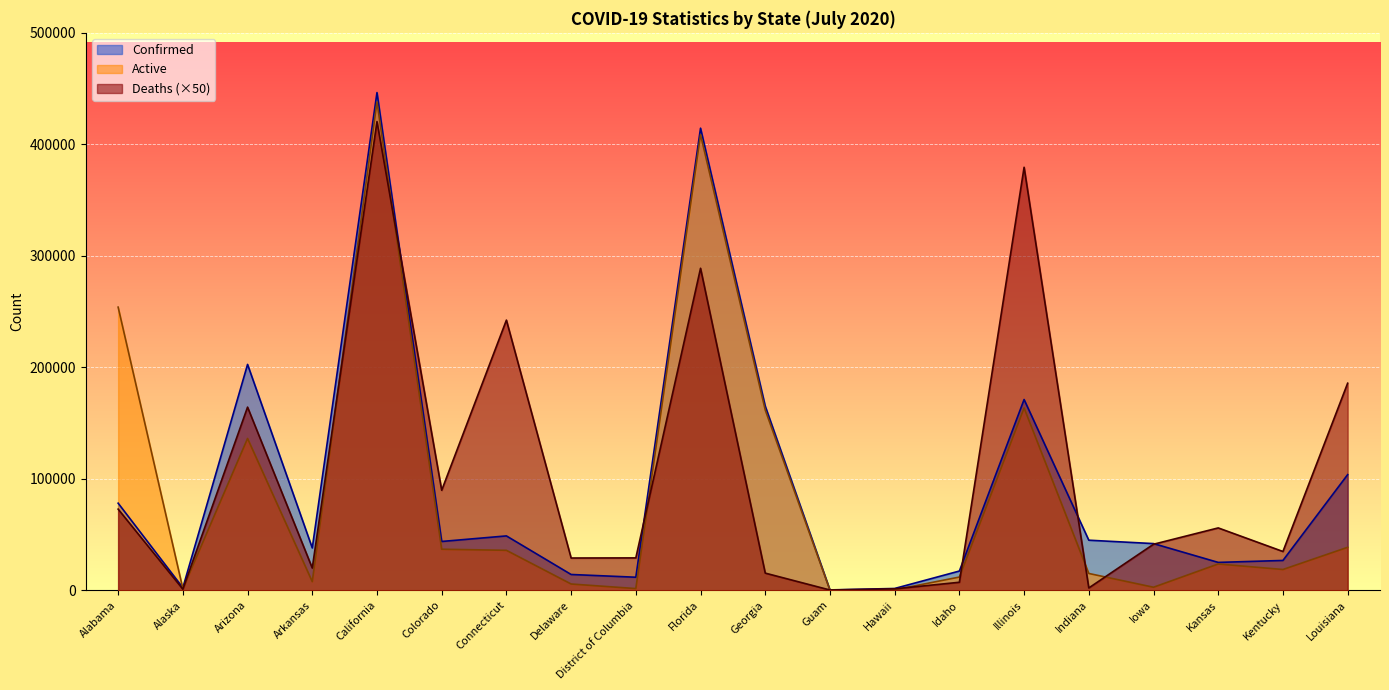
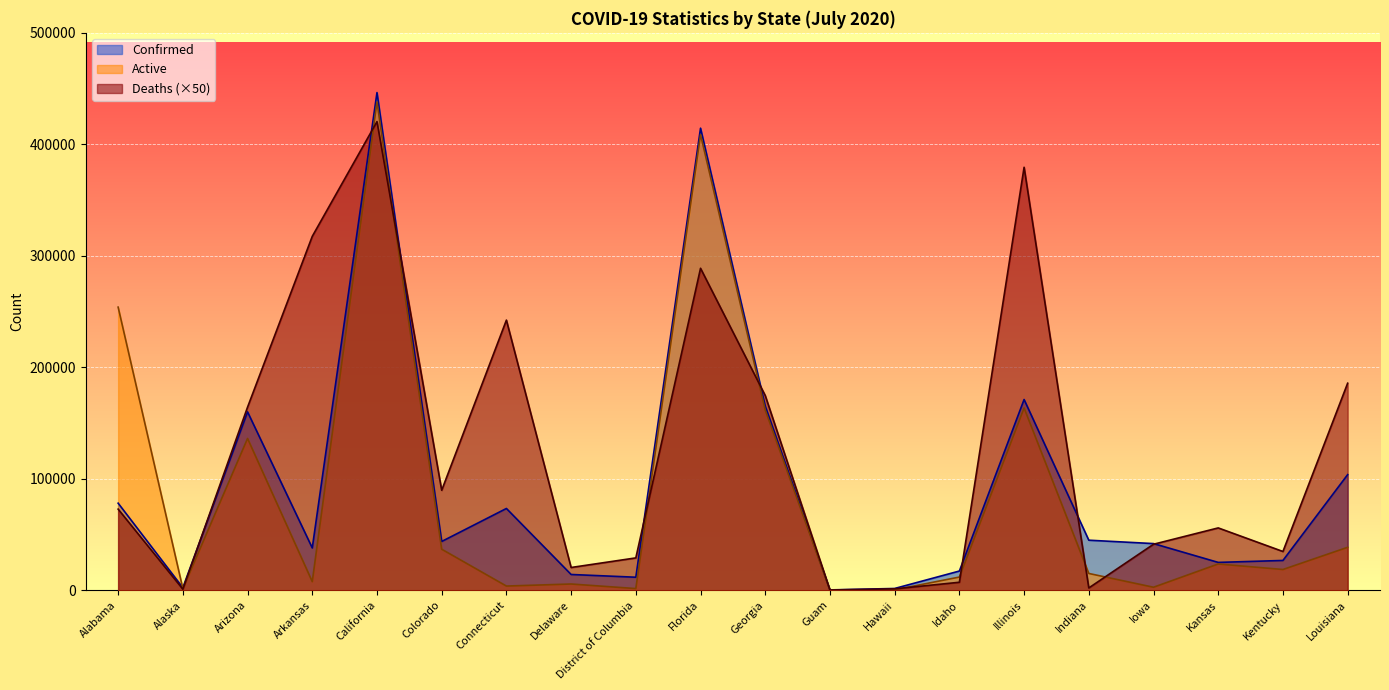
Confirmed, Arizona: 203000 -> 160000
Deaths (×50), Arkansas: 20000 -> 318000
Confirmed, Connecticut: 49000 -> 73000
Active, Connecticut: 36000 -> 4000
Deaths (×50), Delaware: 29000 -> 20000
Deaths (×50), Georgia: 15000 -> 175000
